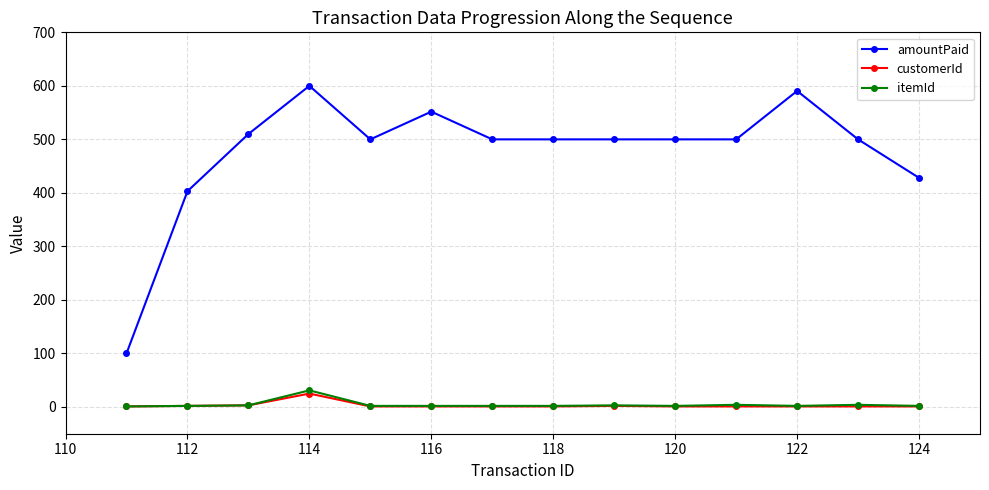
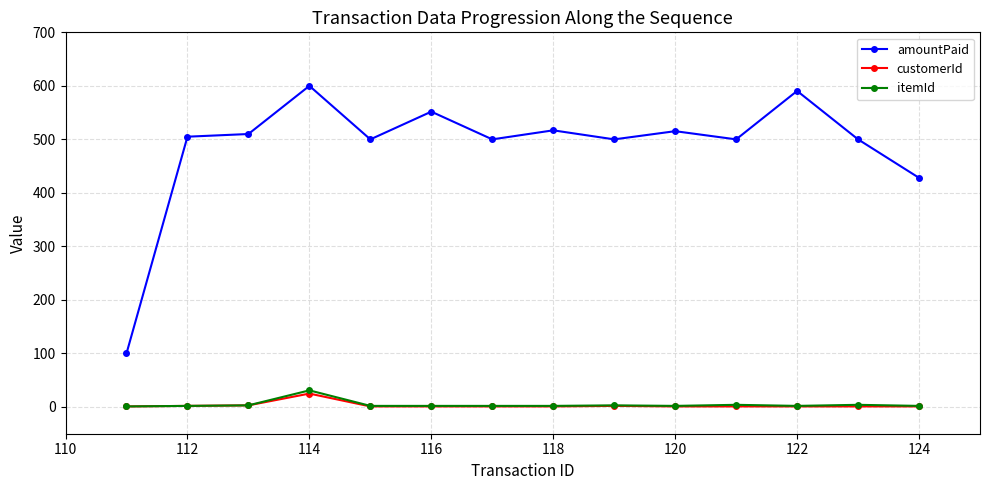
amountPaid, 112: 400 -> 510
amountPaid, 118: 500 -> 520
amountPaid, 120: 500 -> 520
